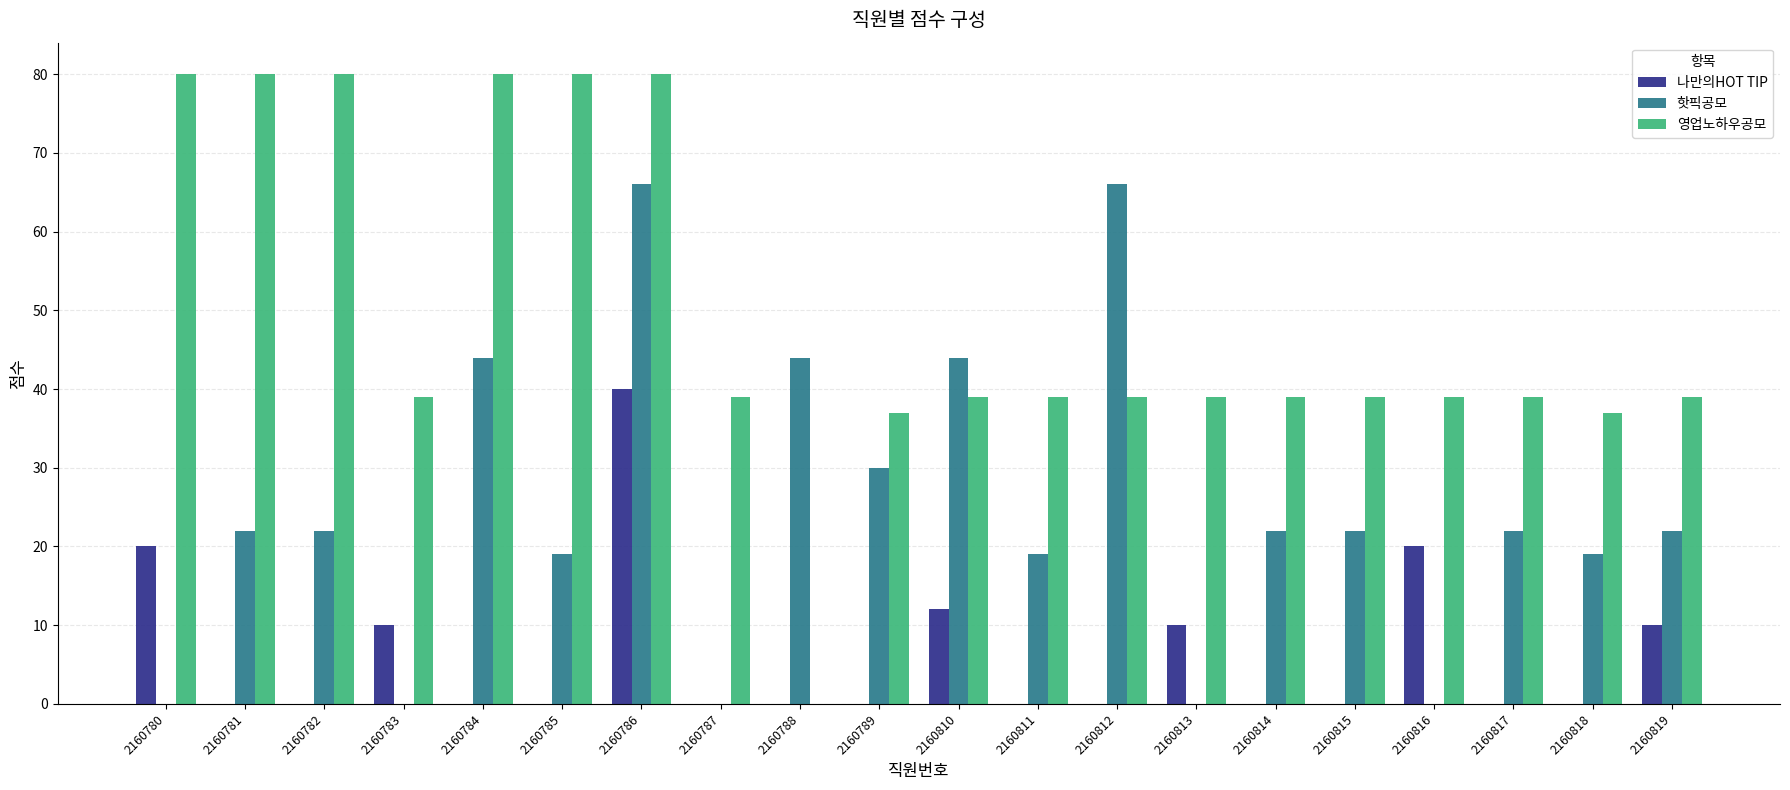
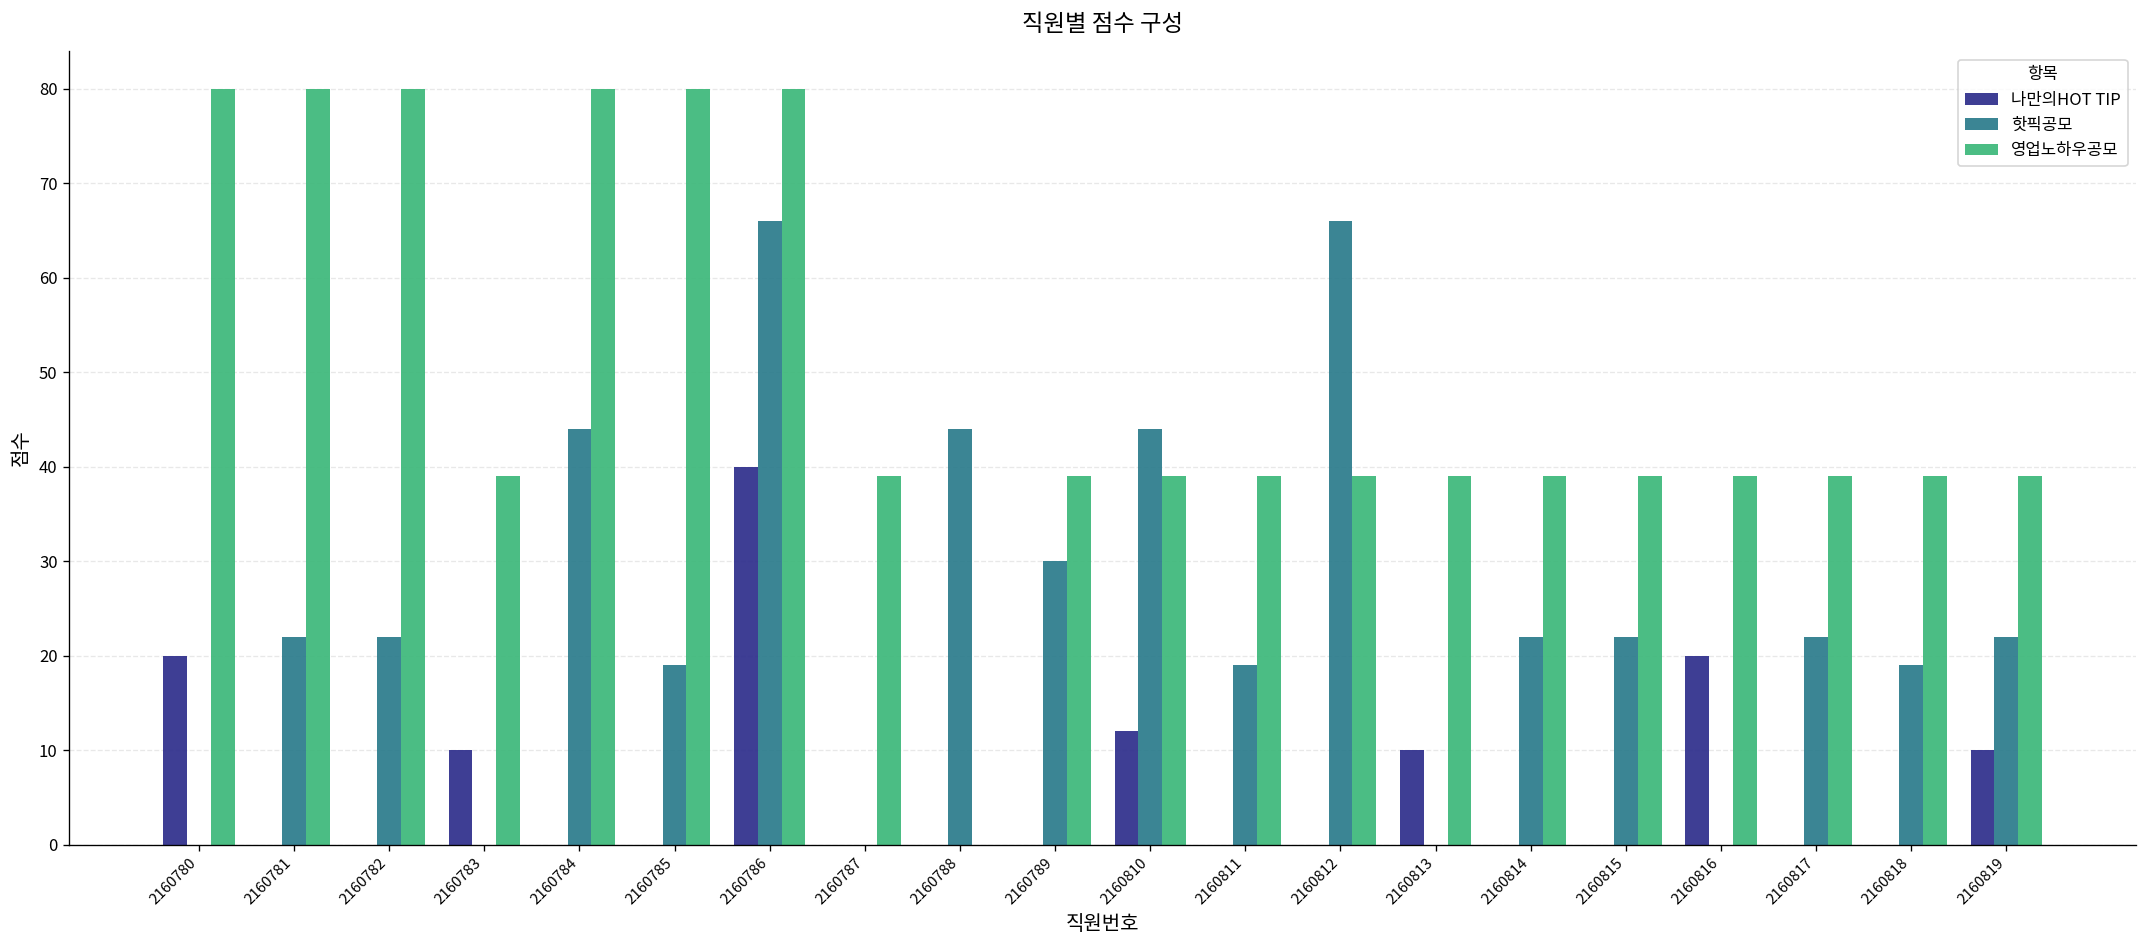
영업노하우공모, 2160789: 37 -> 39
영업노하우공모, 2160818: 37 -> 39
